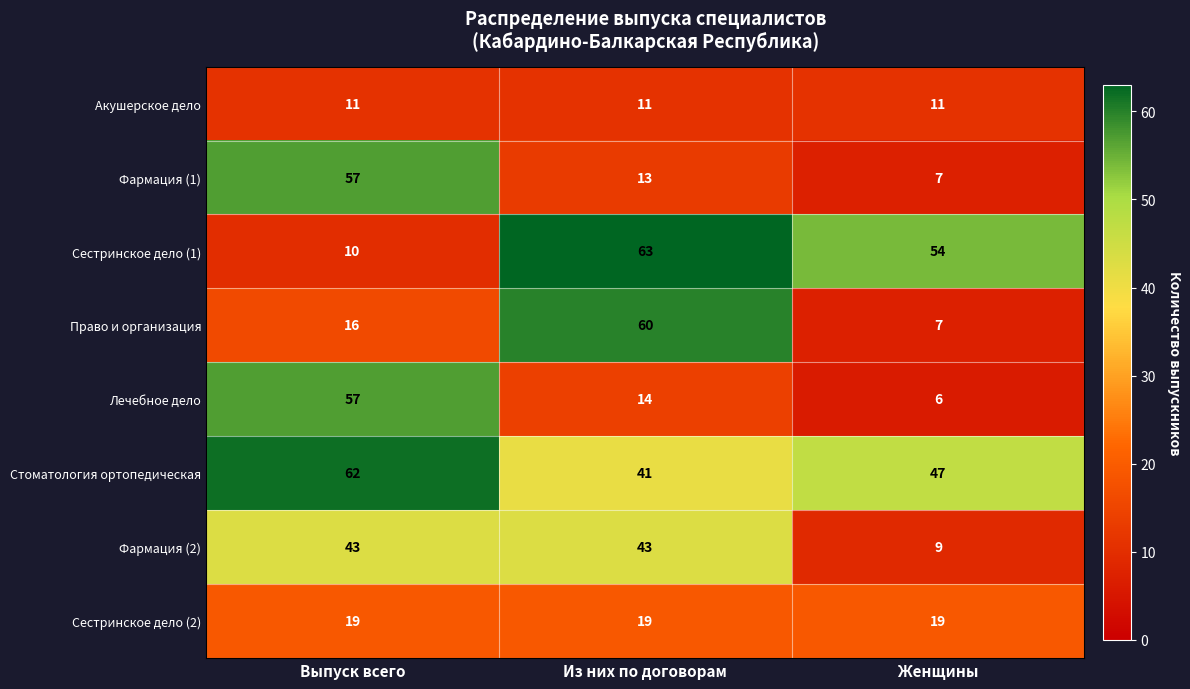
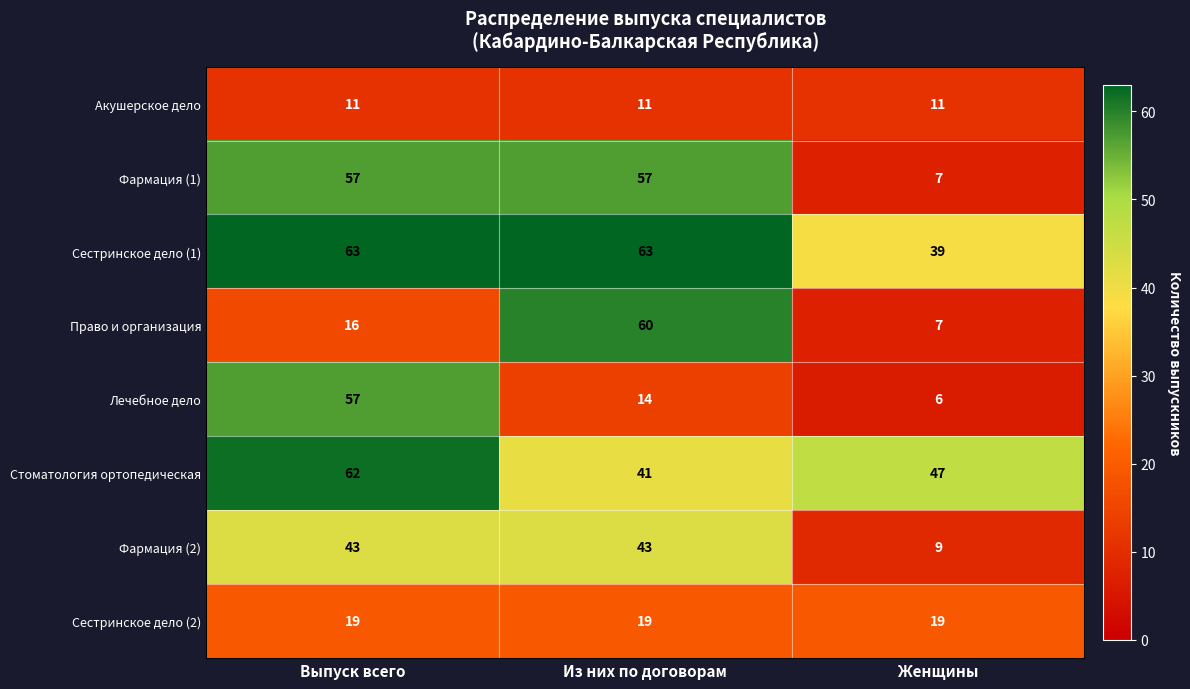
Фармация (1), Из них по договорам: 13 -> 57
Сестринское дело (1), Выпуск всего: 10 -> 63
Сестринское дело (1), Женщины: 54 -> 39
